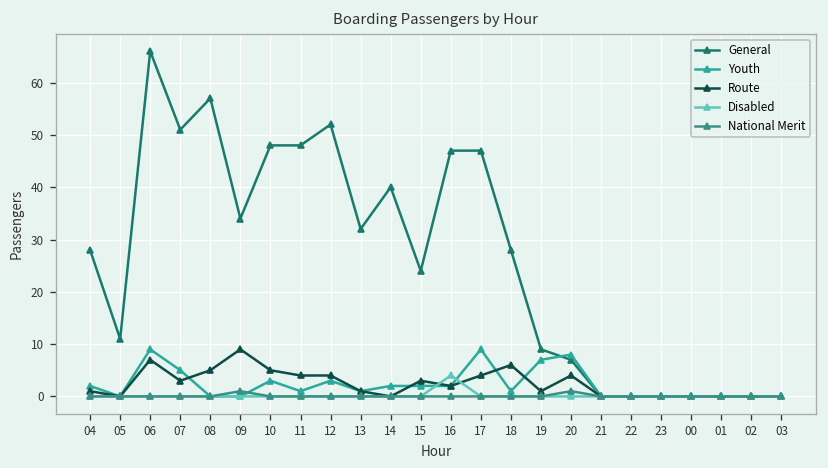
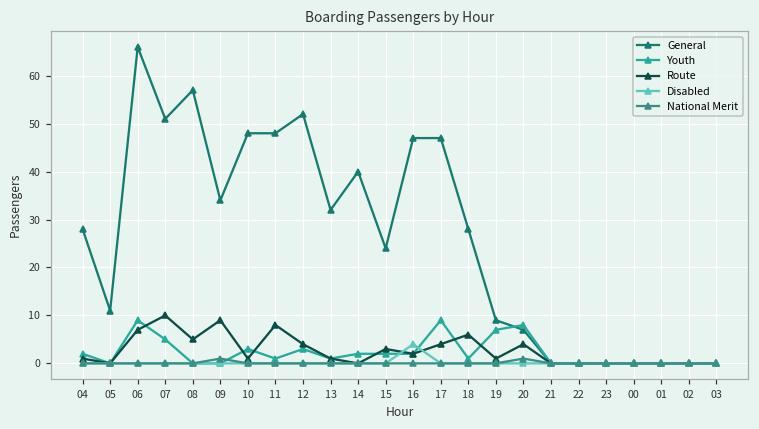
Route, 07: 3 -> 10
Route, 10: 5 -> 1
Route, 11: 4 -> 8
